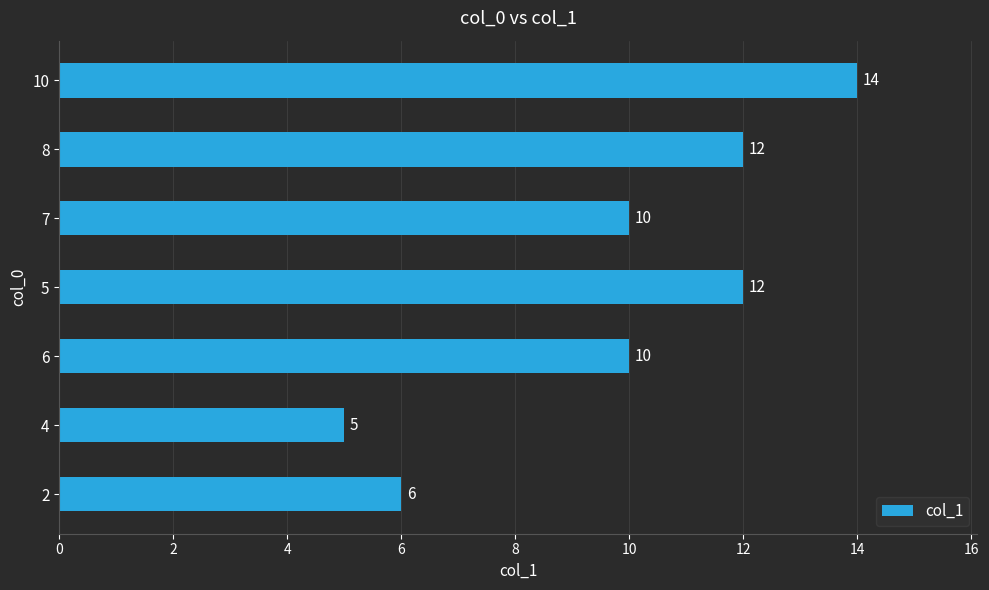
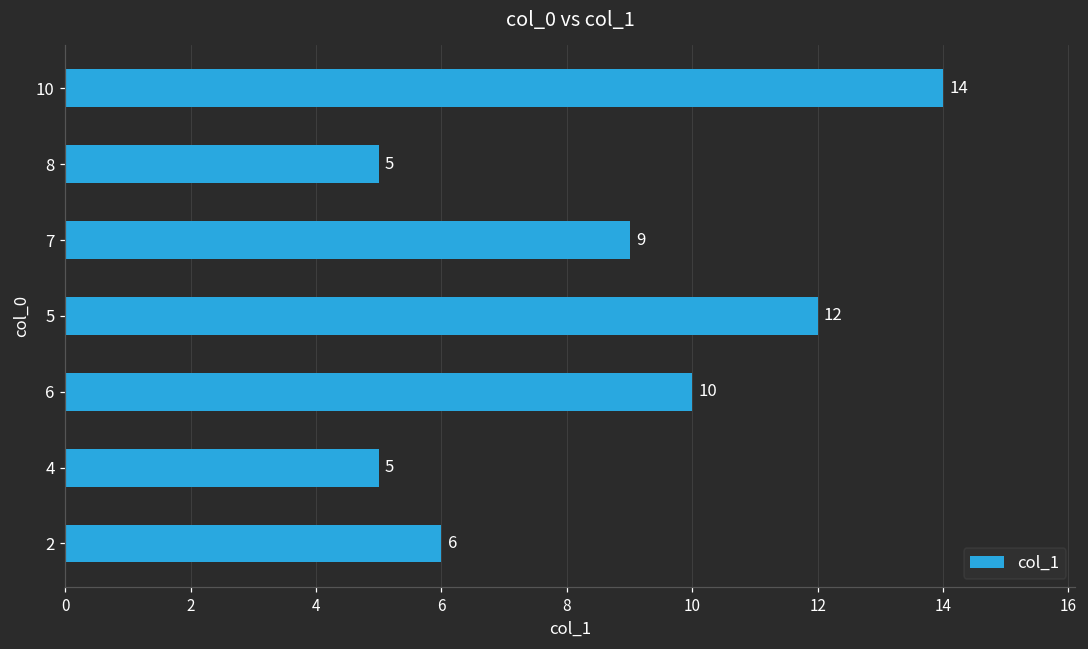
8: 12 -> 5
7: 10 -> 9
